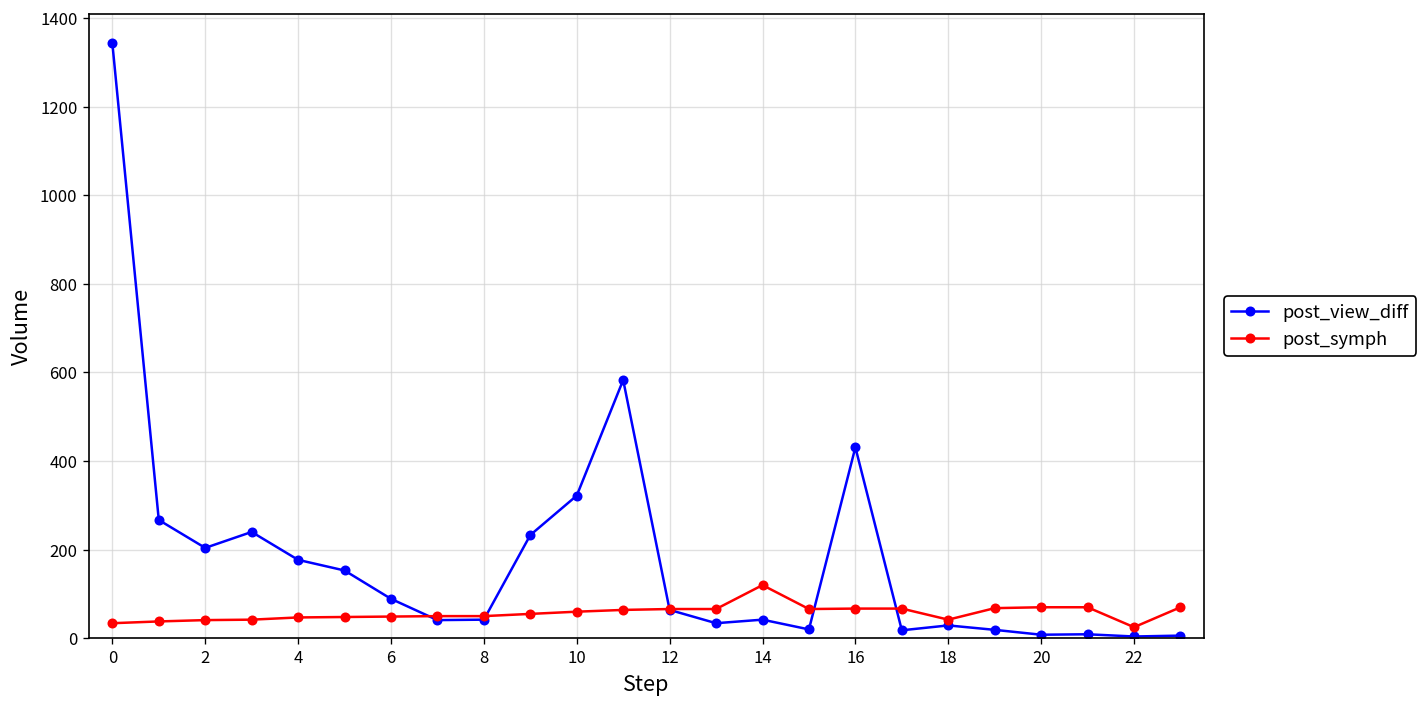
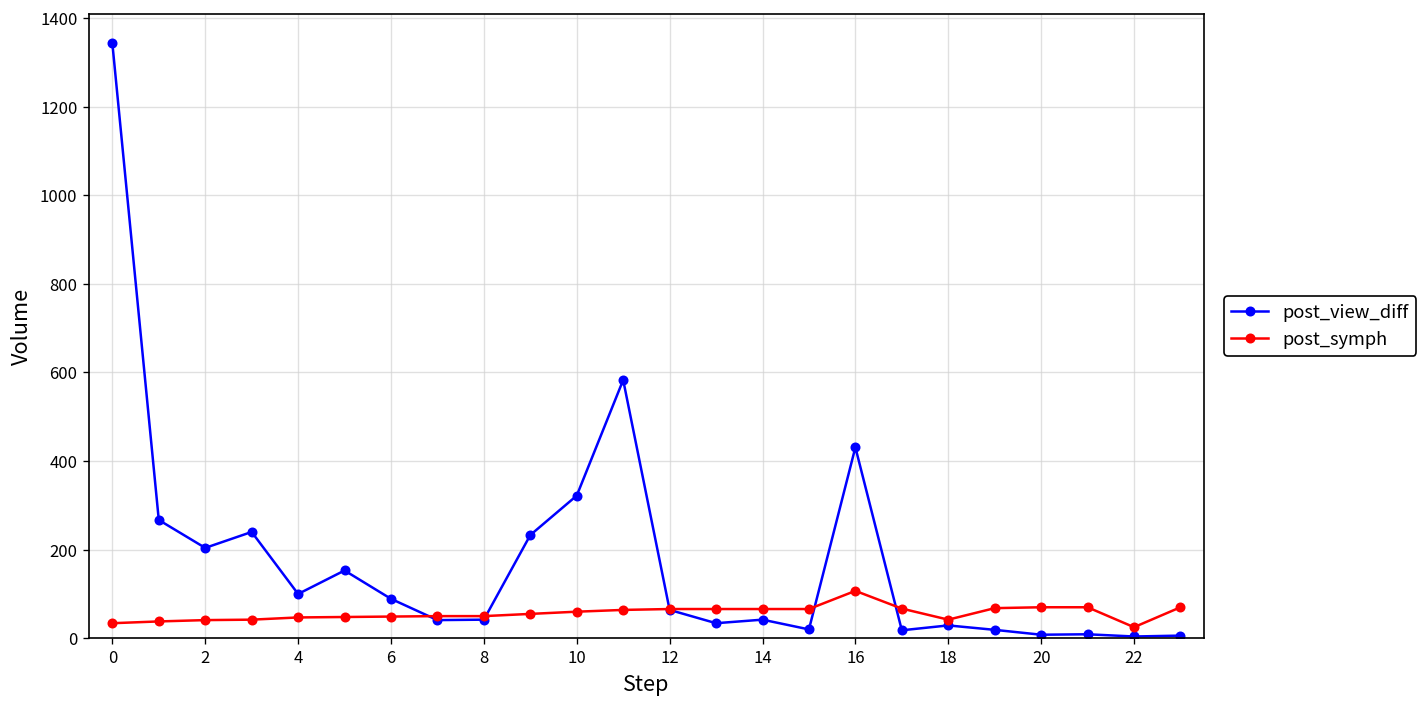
post_view_diff, 4: 180 -> 100
post_symph, 14: 120 -> 70
post_symph, 16: 70 -> 110
